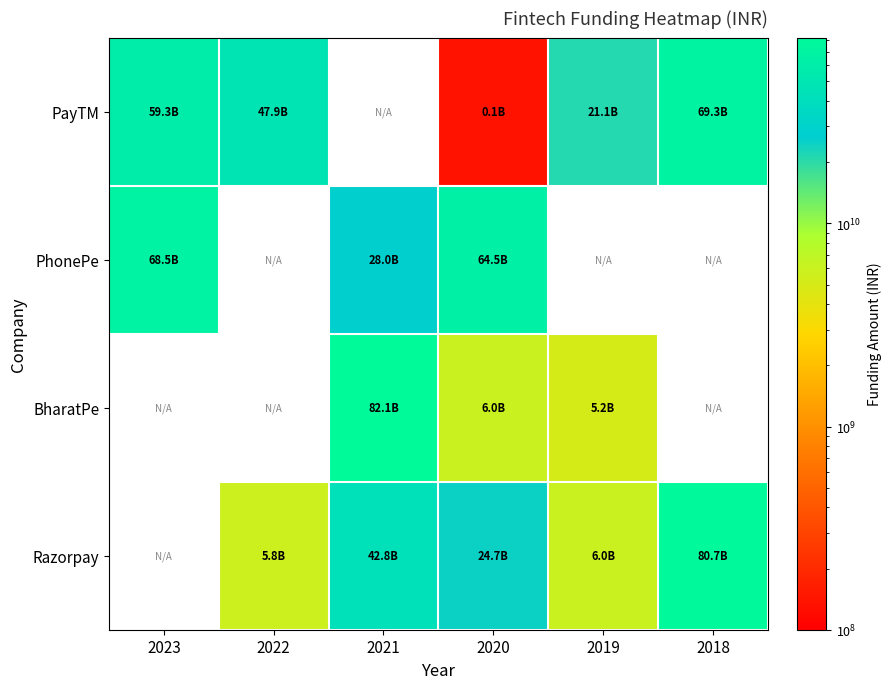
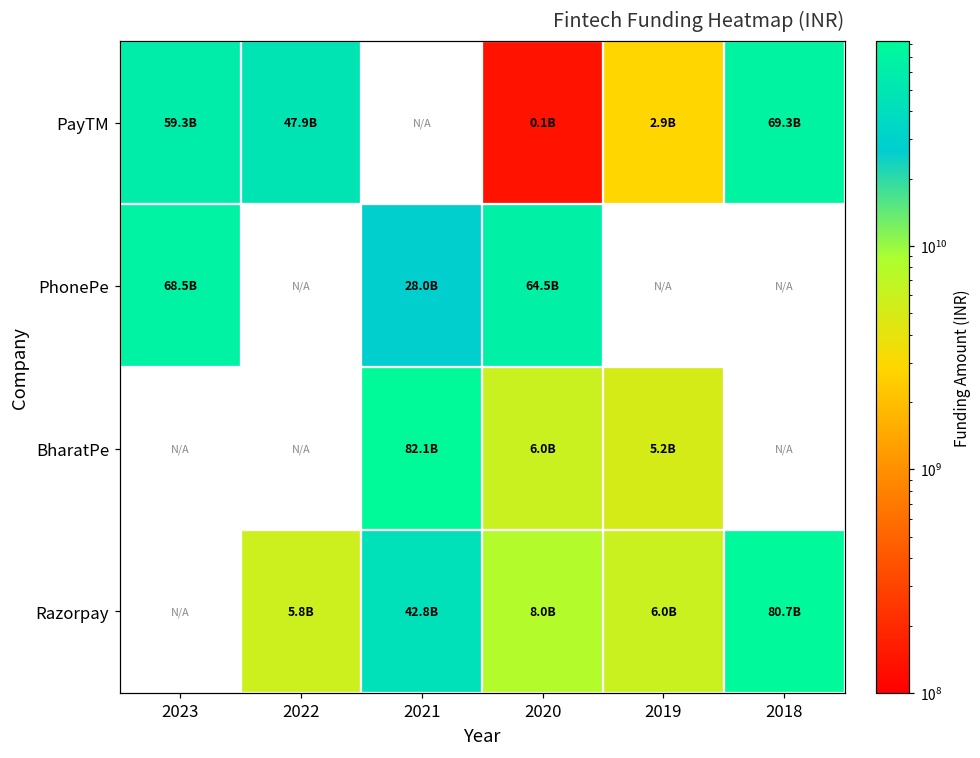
PayTM, 2019: 21.1B -> 2.9B
Razorpay, 2020: 24.7B -> 8.0B
